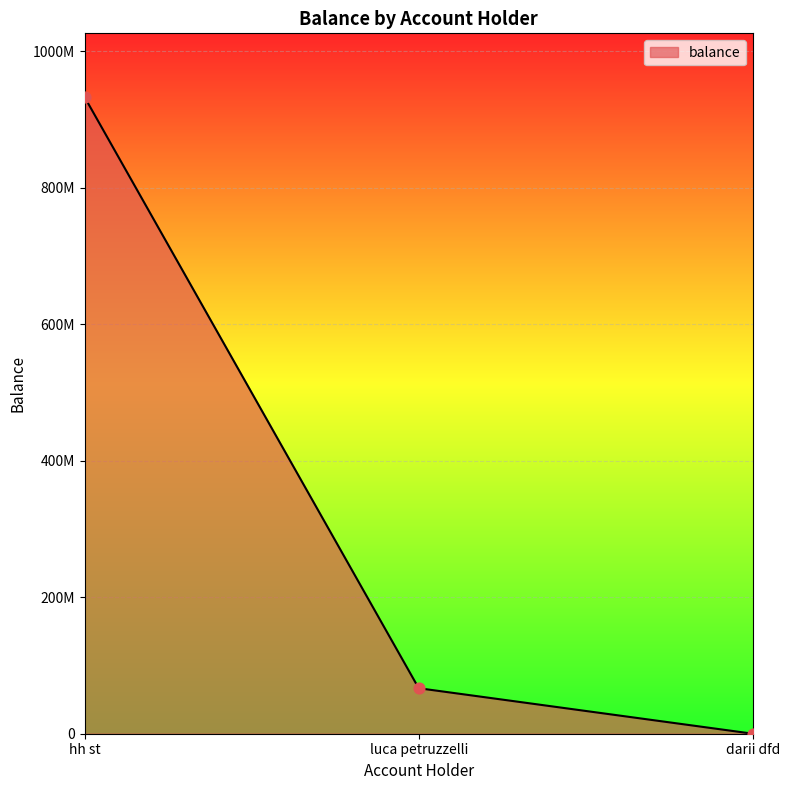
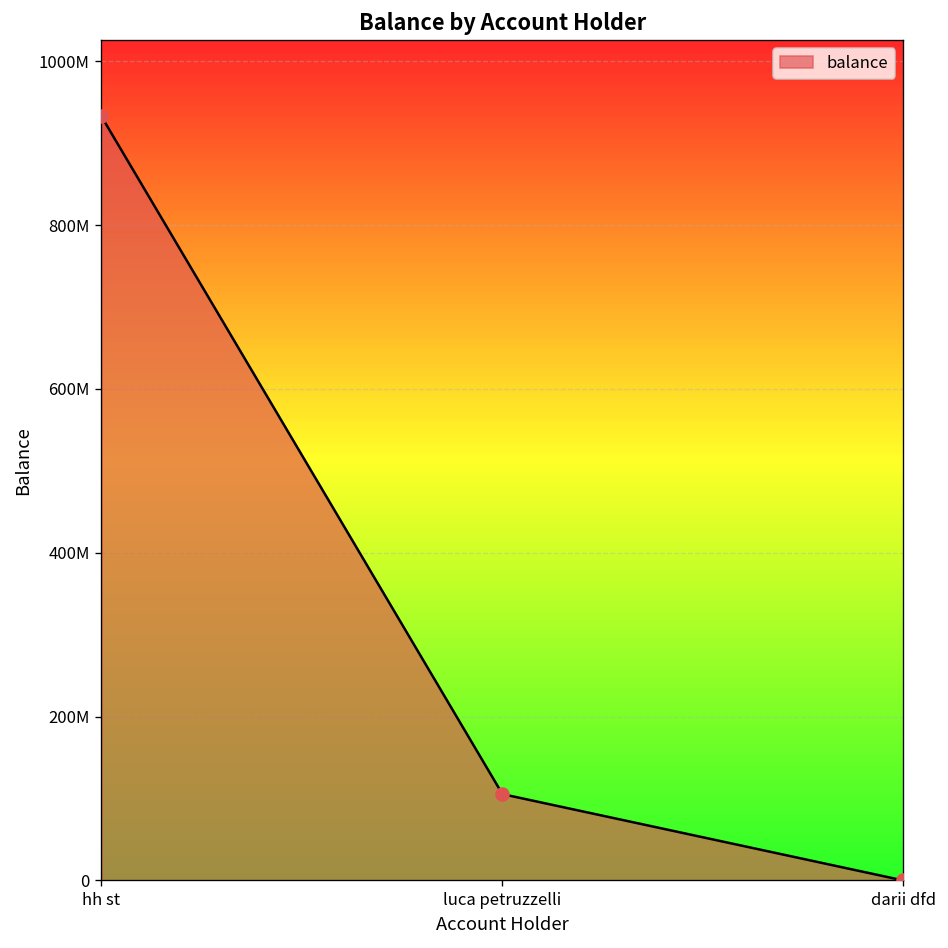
luca petruzzelli: 70000000 -> 110000000
